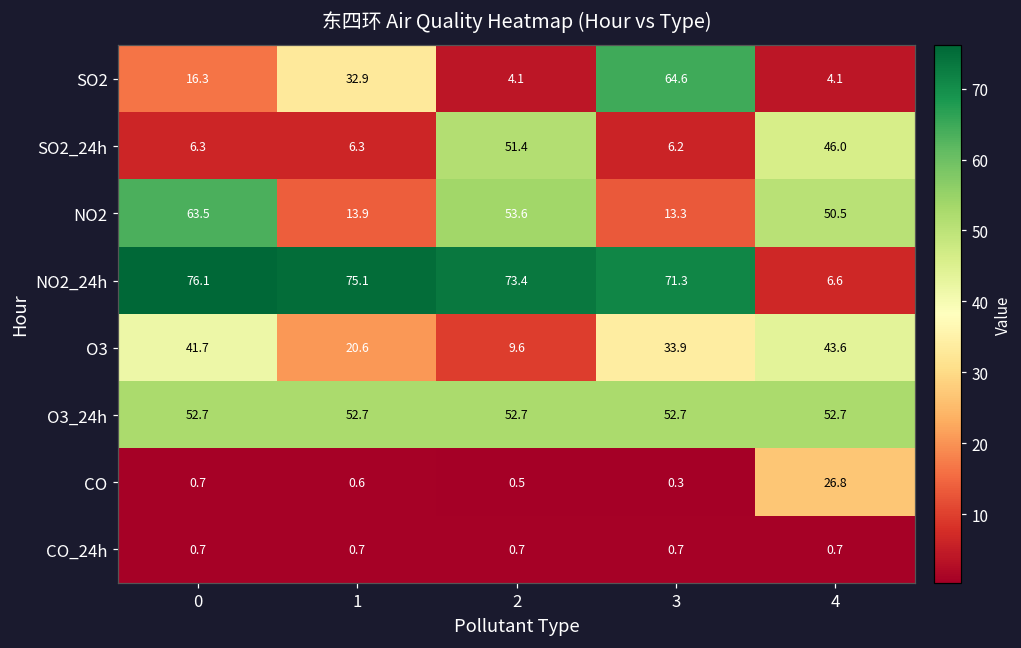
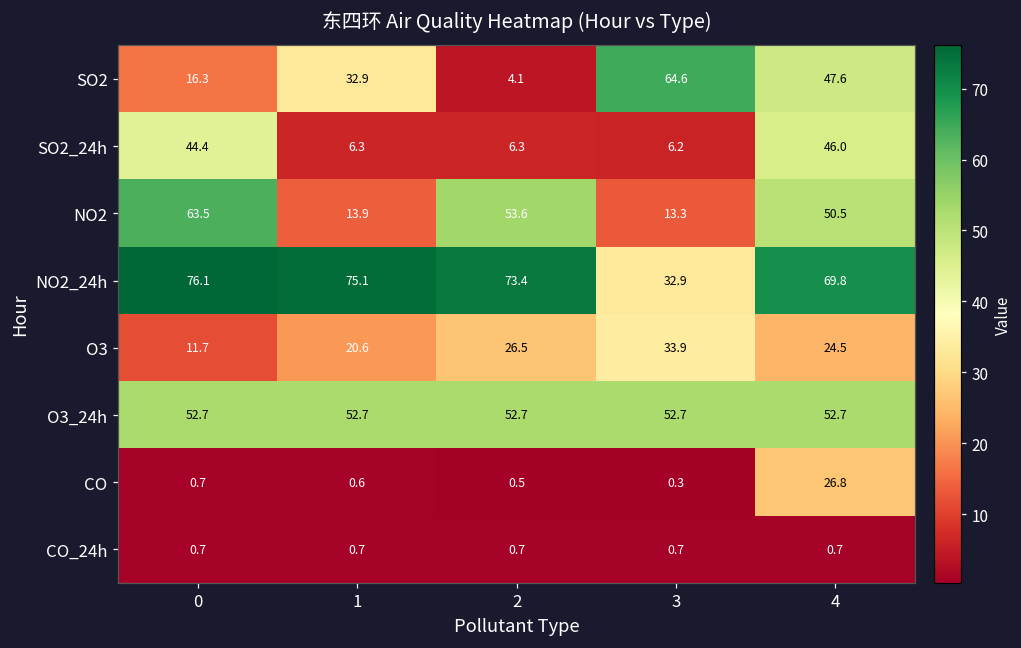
SO2, 4: 4.1 -> 47.6
SO2_24h, 0: 6.3 -> 44.4
SO2_24h, 2: 51.4 -> 6.3
NO2_24h, 3: 71.3 -> 32.9
NO2_24h, 4: 6.6 -> 69.8
O3, 0: 41.7 -> 11.7
O3, 2: 9.6 -> 26.5
O3, 4: 43.6 -> 24.5
